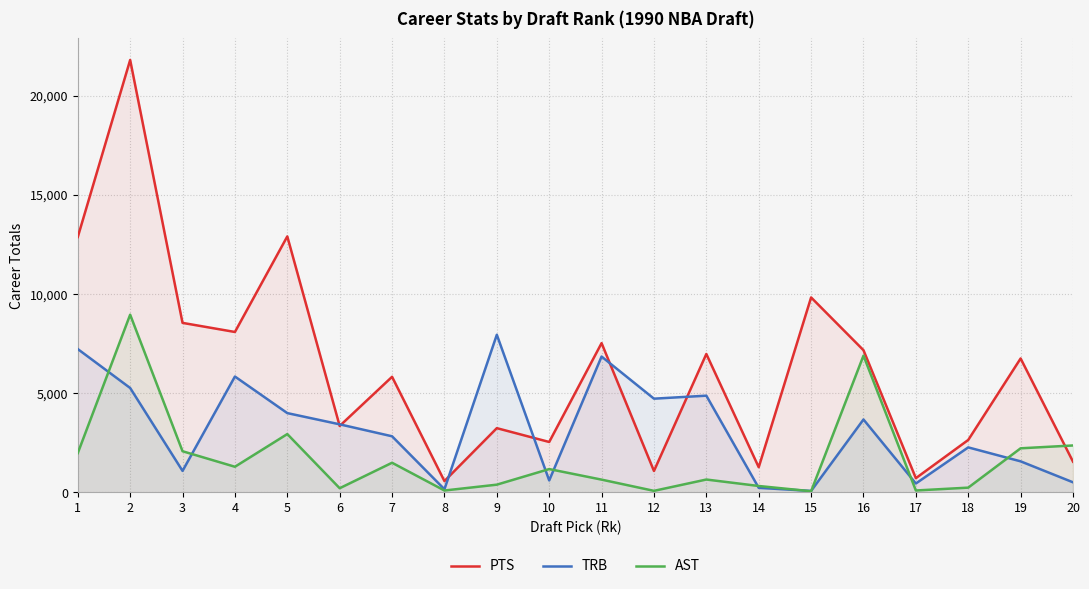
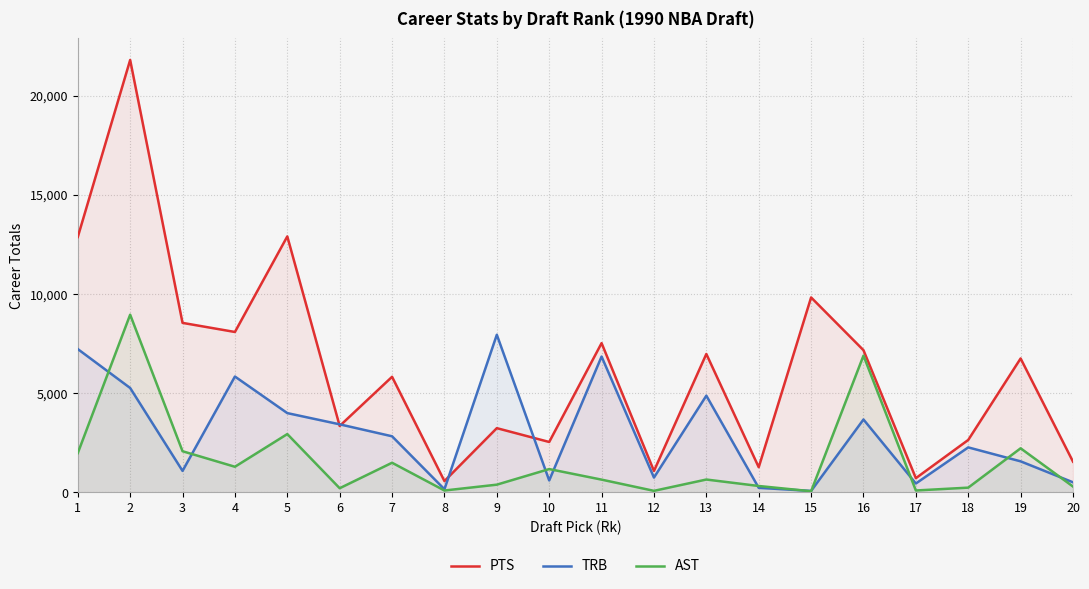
TRB, 12: 4,700 -> 800
AST, 20: 2,400 -> 300
